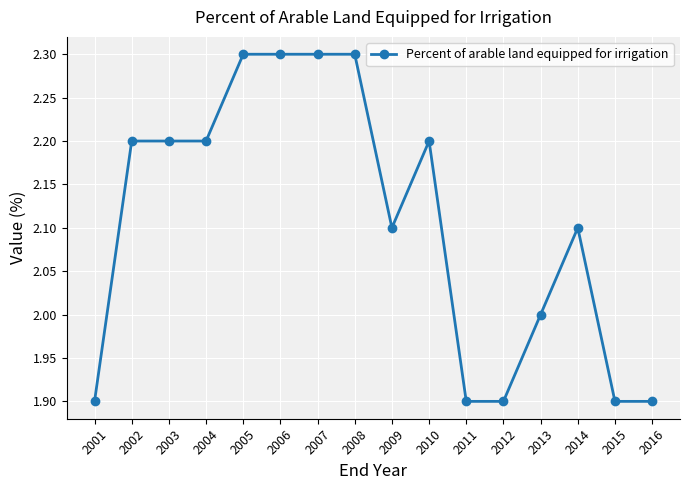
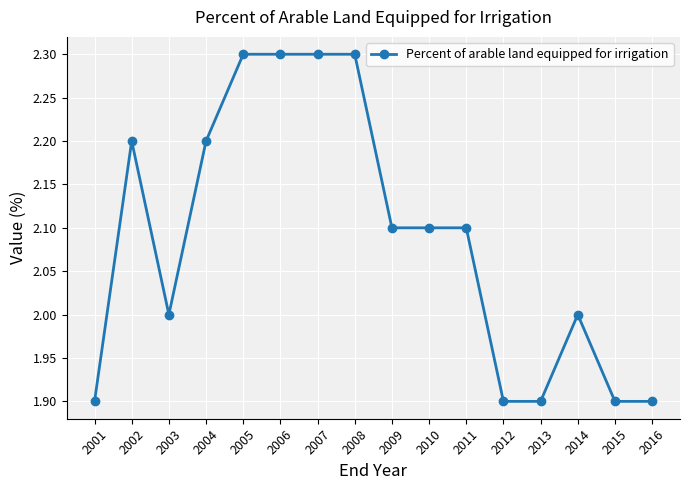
2003: 2.2 -> 2.0
2010: 2.2 -> 2.1
2011: 1.9 -> 2.1
2013: 2.0 -> 1.9
2014: 2.1 -> 2.0
